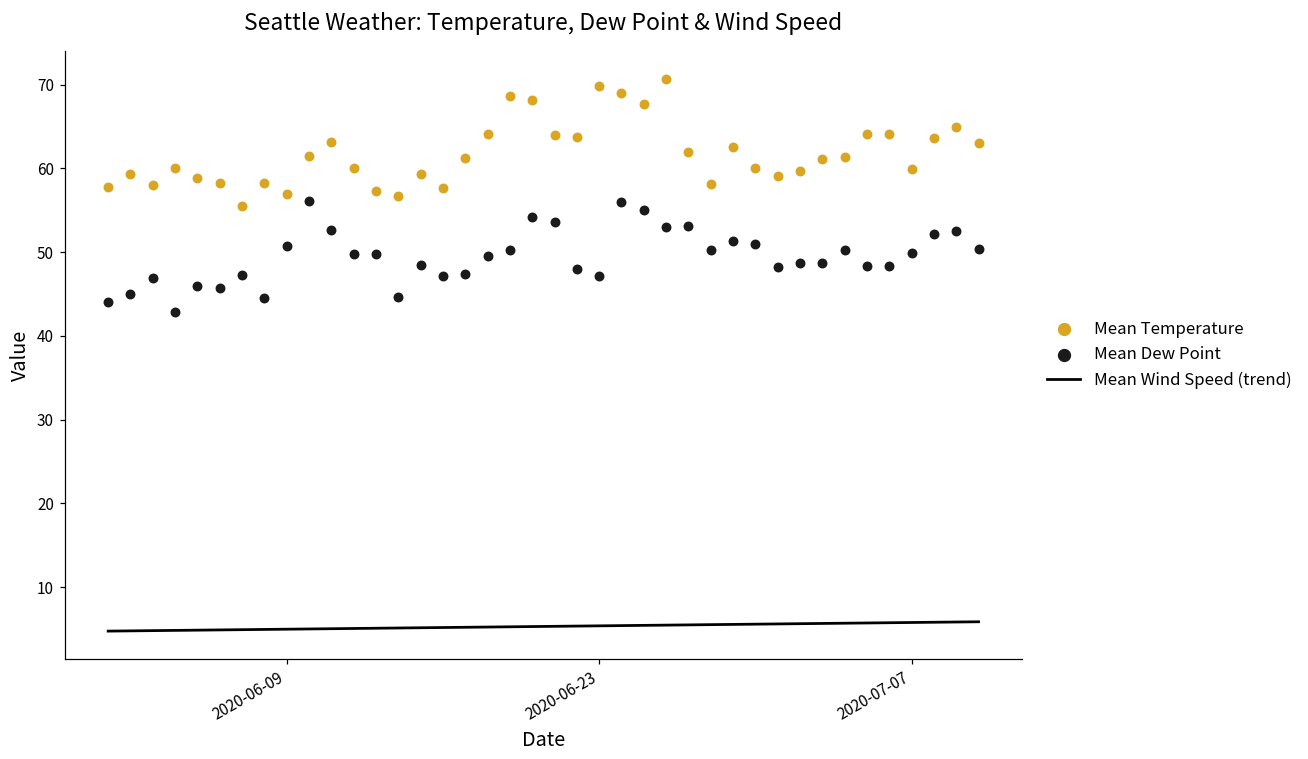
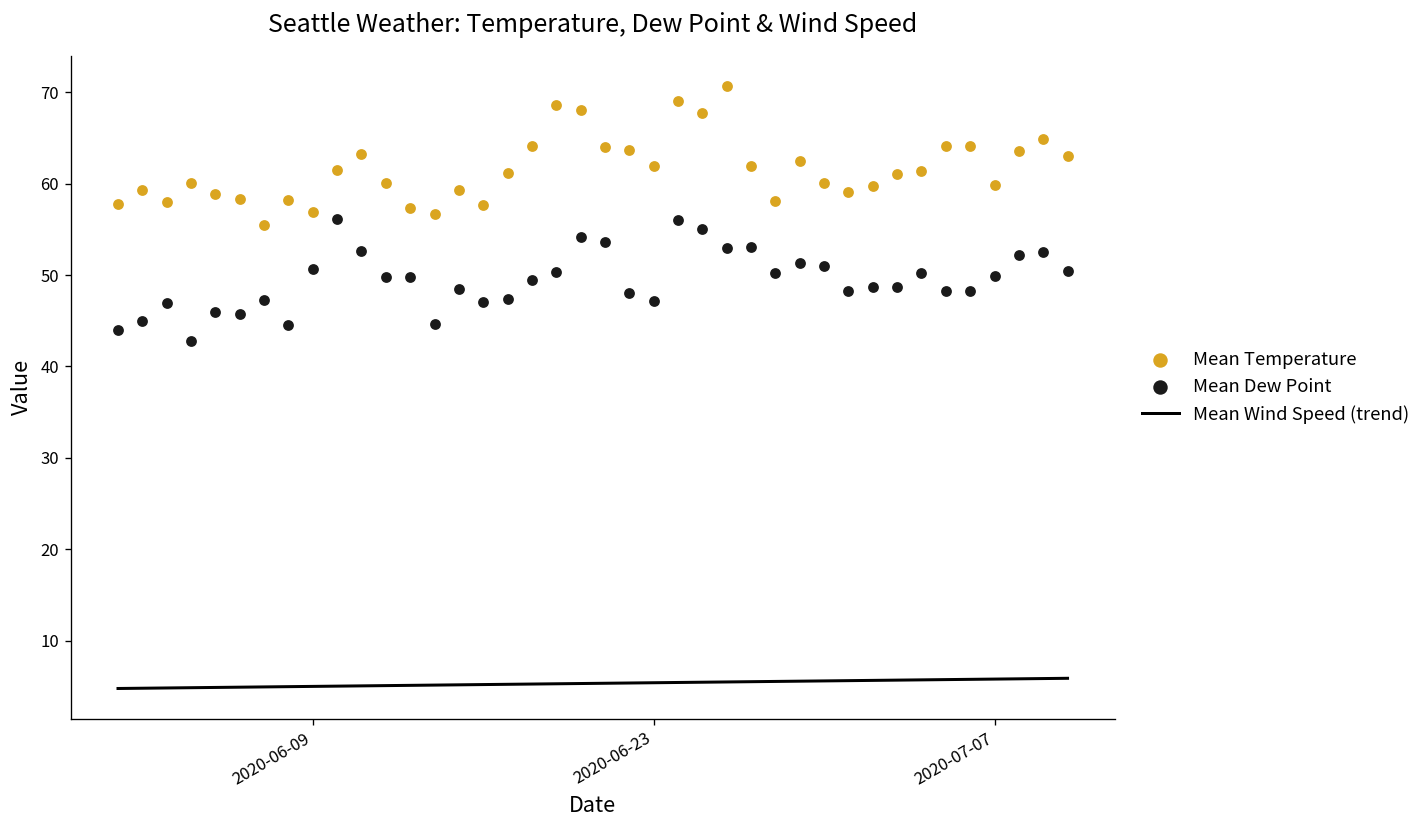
Mean Temperature, 2020-06-23: 70 -> 62
